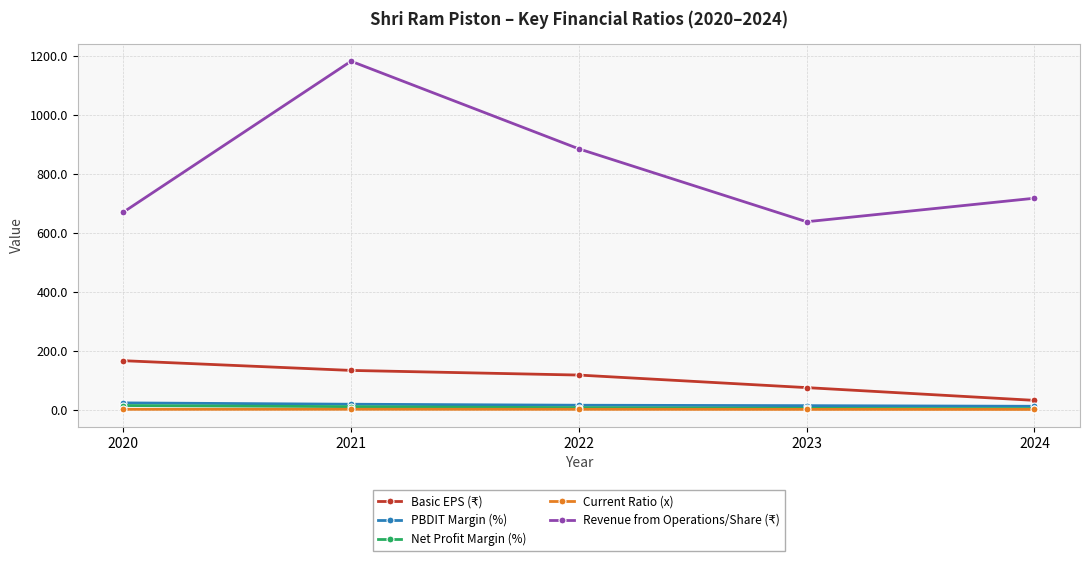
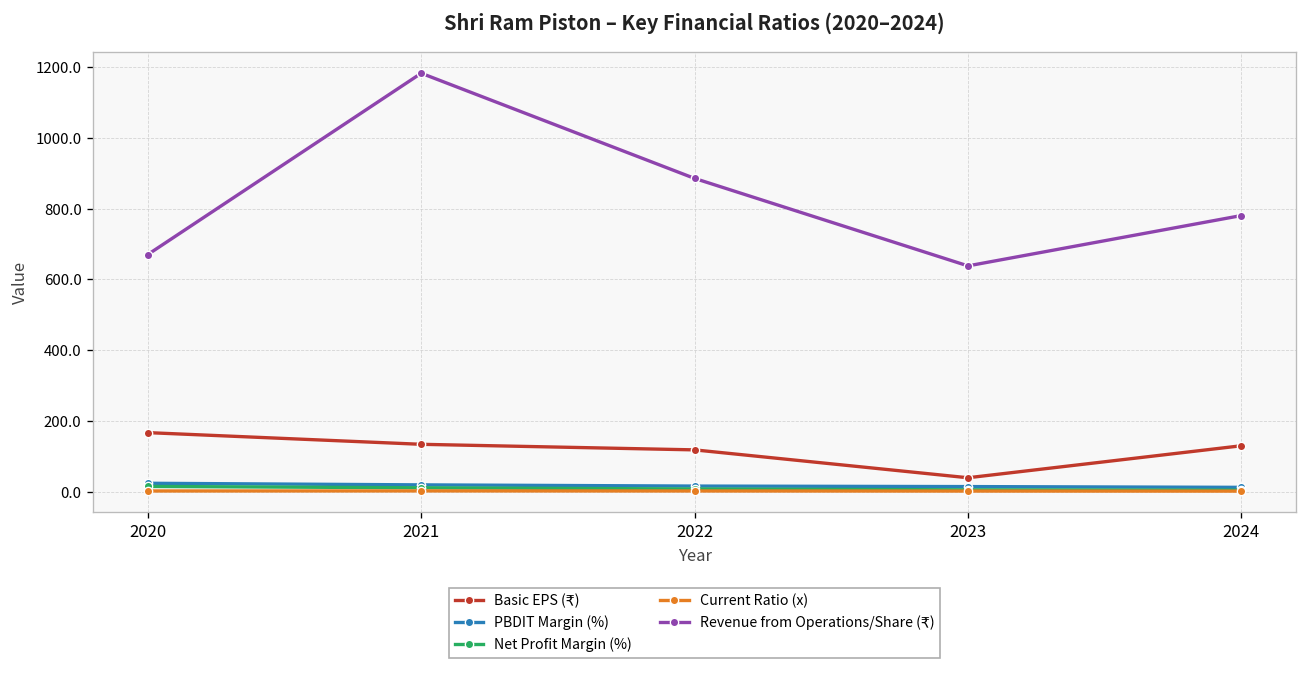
Basic EPS (₹), 2023: 80 -> 40
Basic EPS (₹), 2024: 30 -> 130
Revenue from Operations/Share (₹), 2024: 720 -> 780
